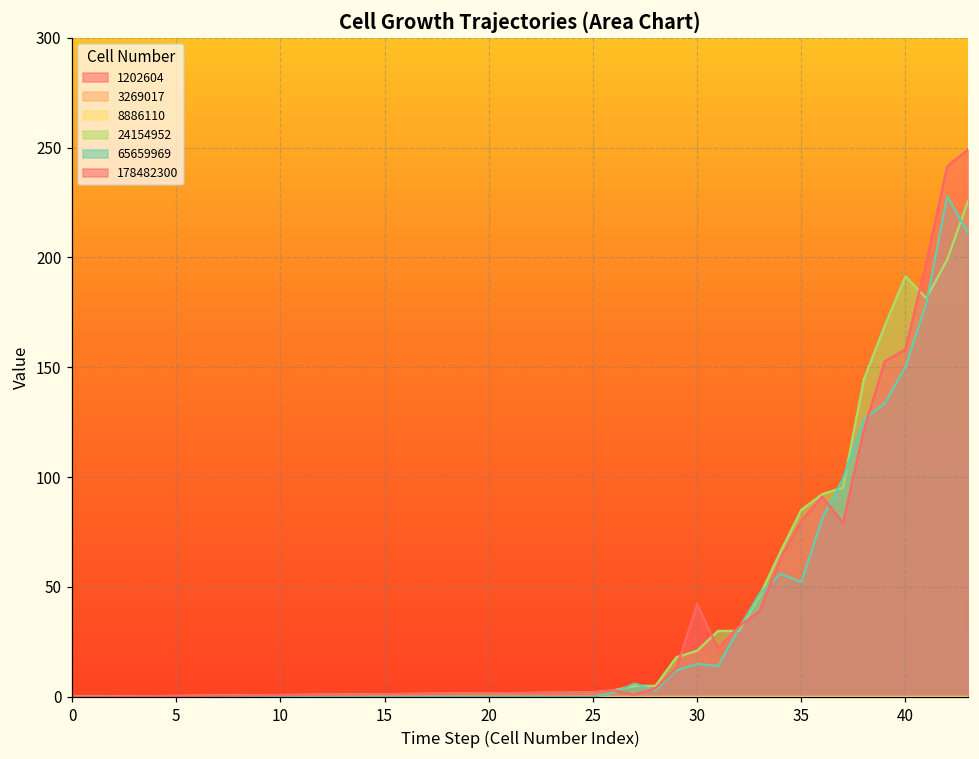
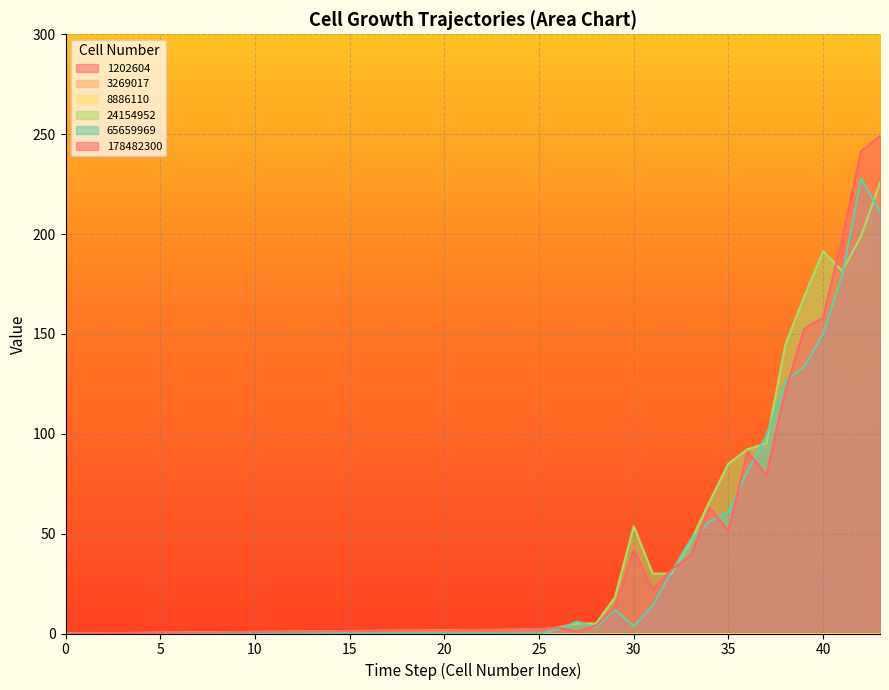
24154952, 30: 21 -> 54
65659969, 30: 15 -> 4
65659969, 35: 52 -> 61
178482300, 35: 80 -> 51
